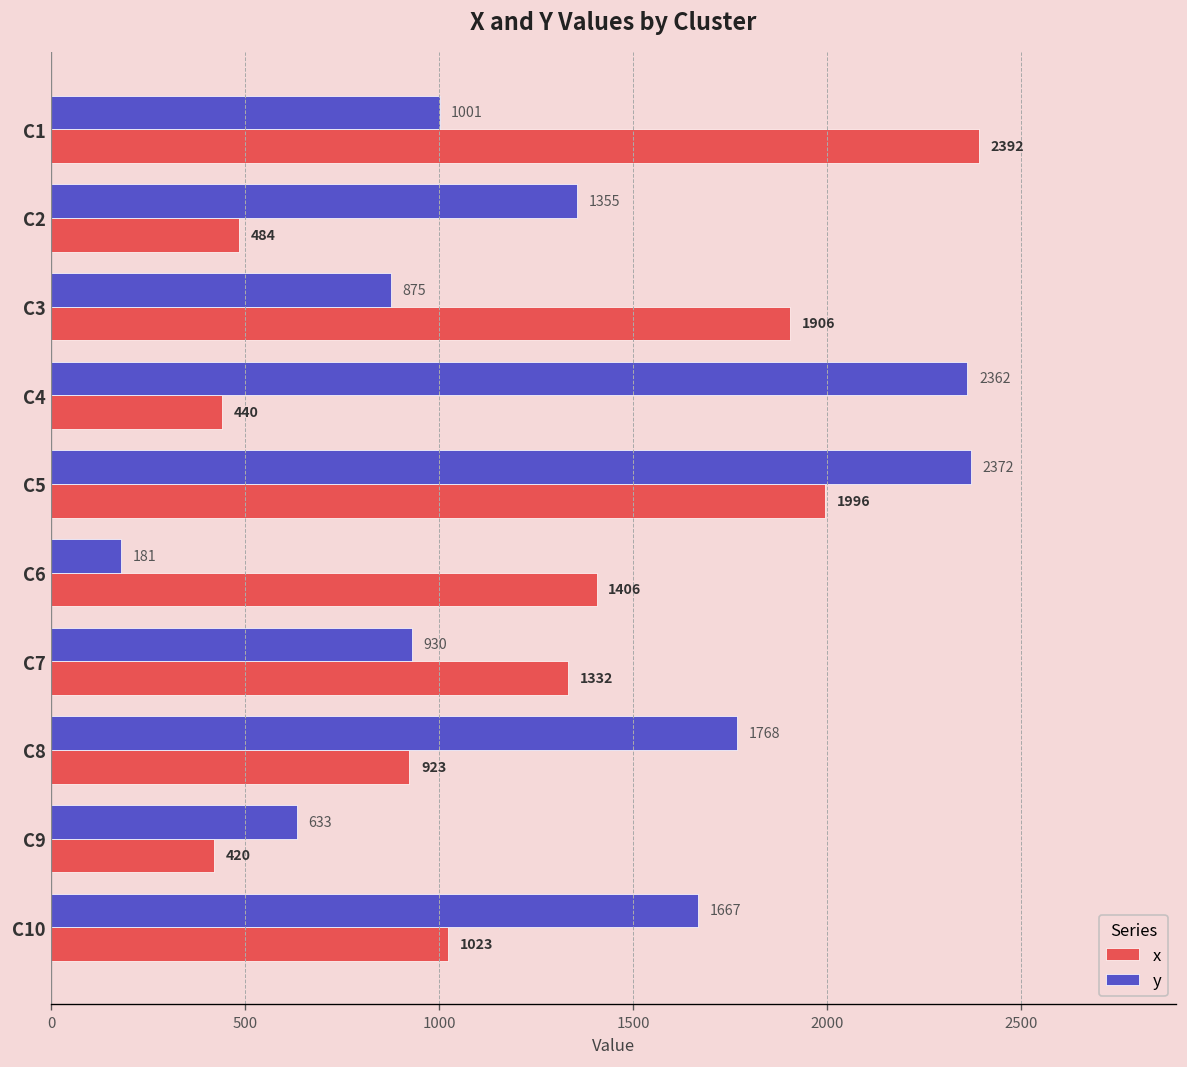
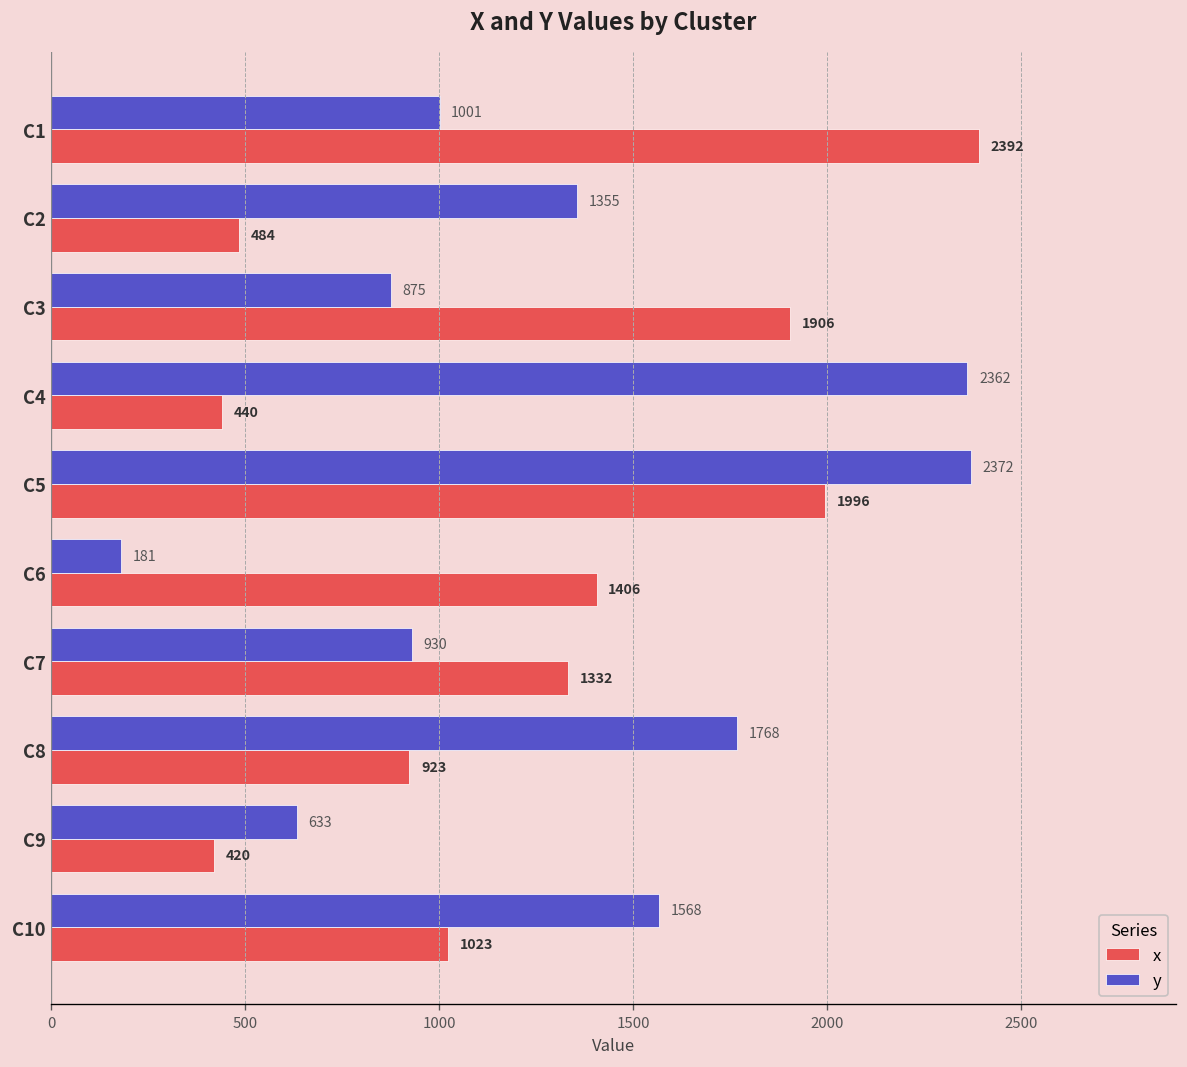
y, C10: 1667 -> 1568
